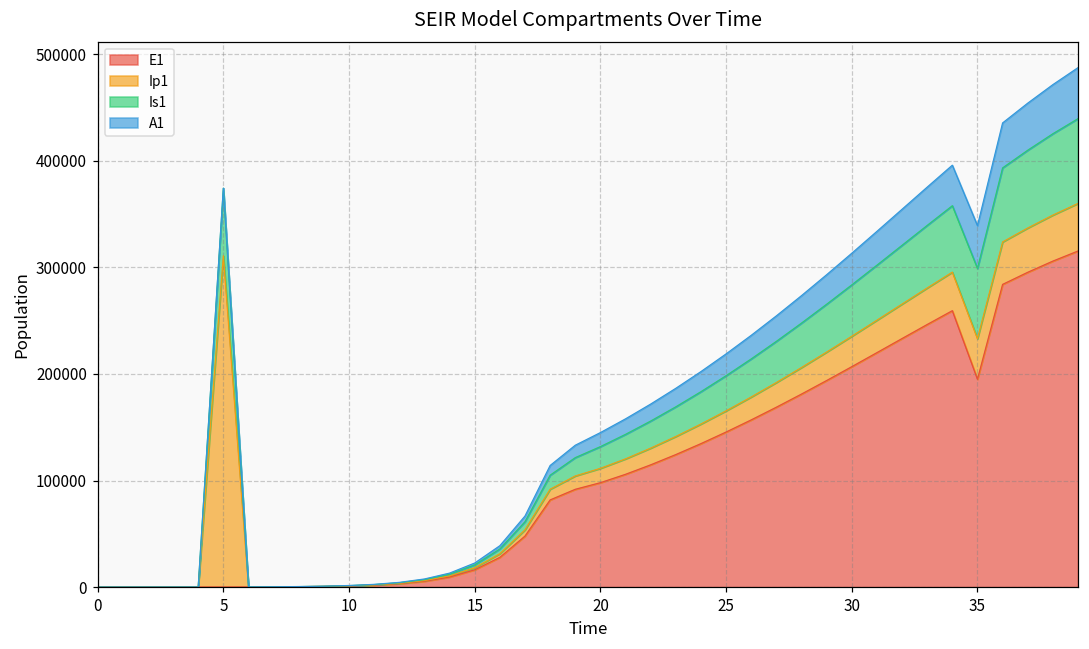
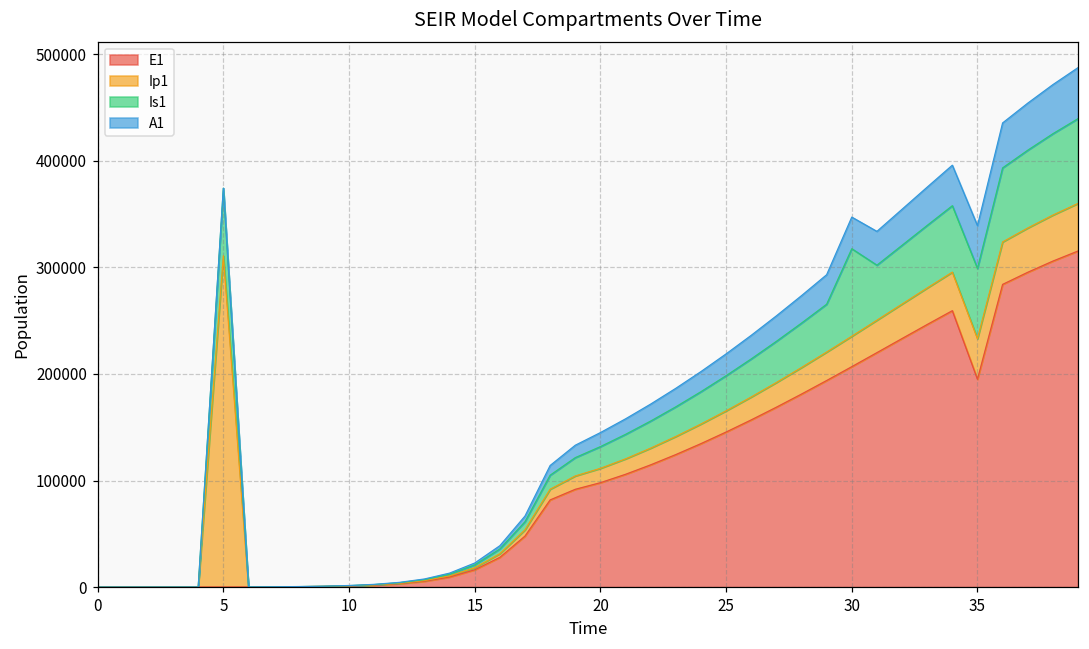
Is1, 30: 50000 -> 80000
